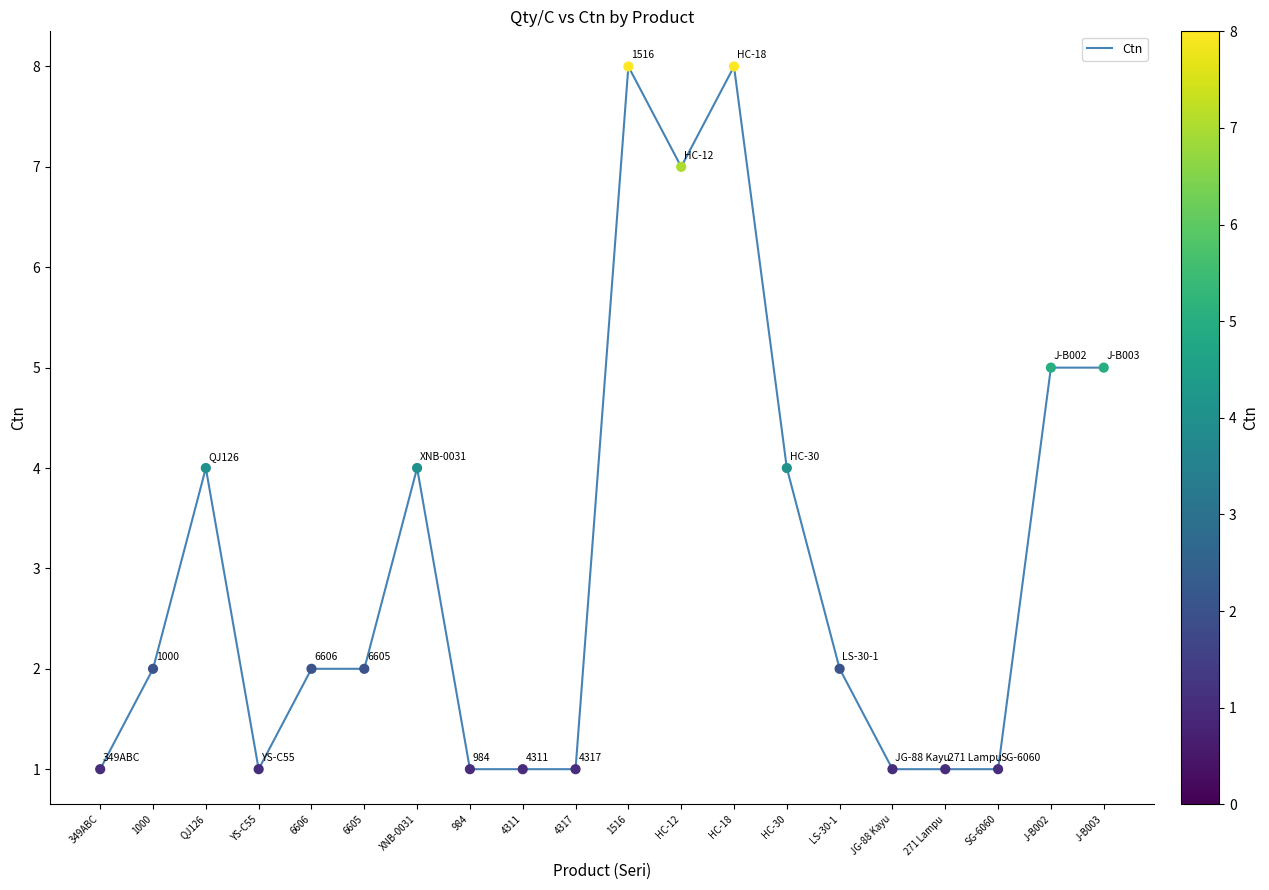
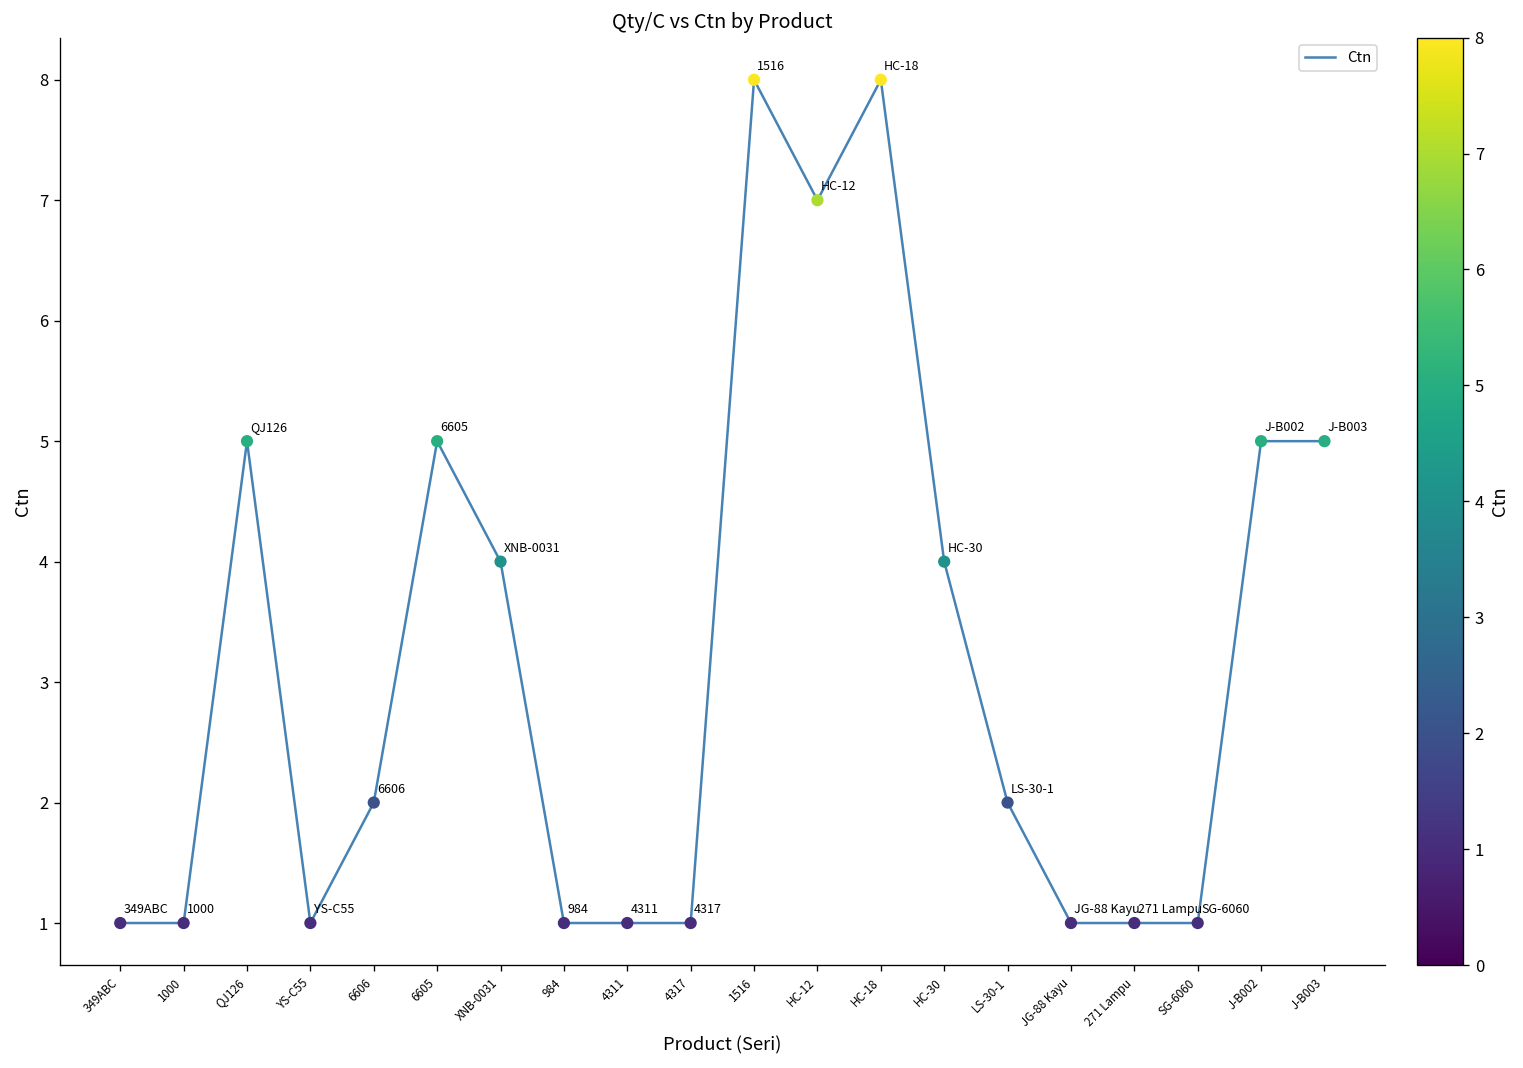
1000: 2 -> 1
QJ126: 4 -> 5
6605: 2 -> 5
